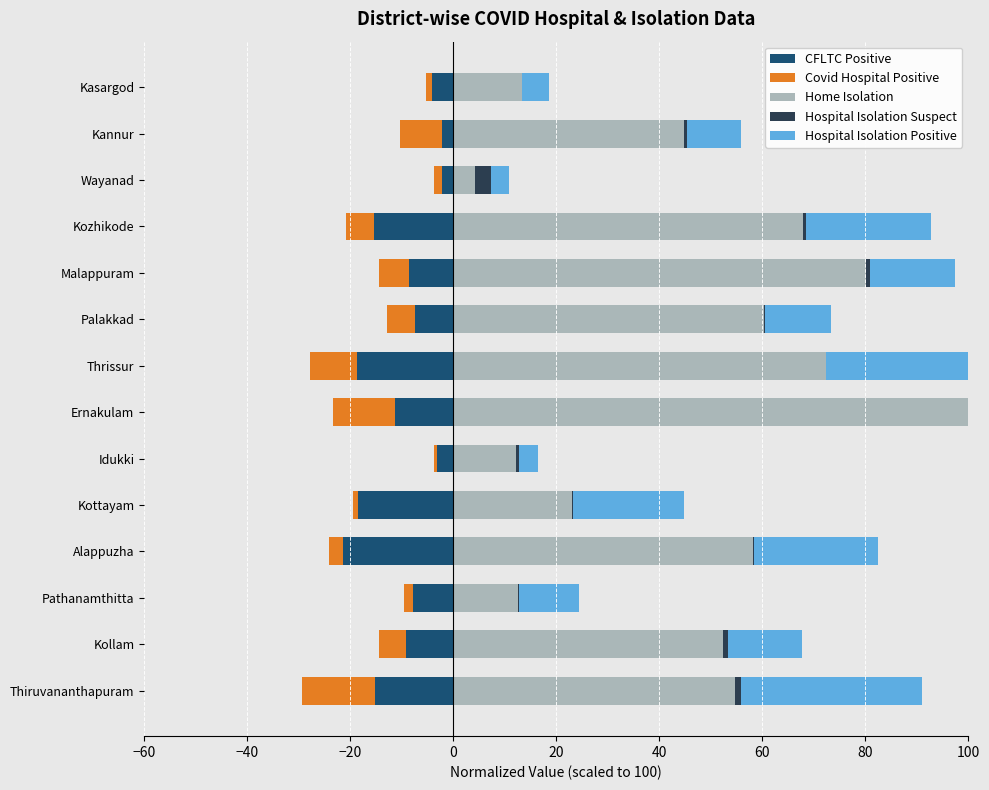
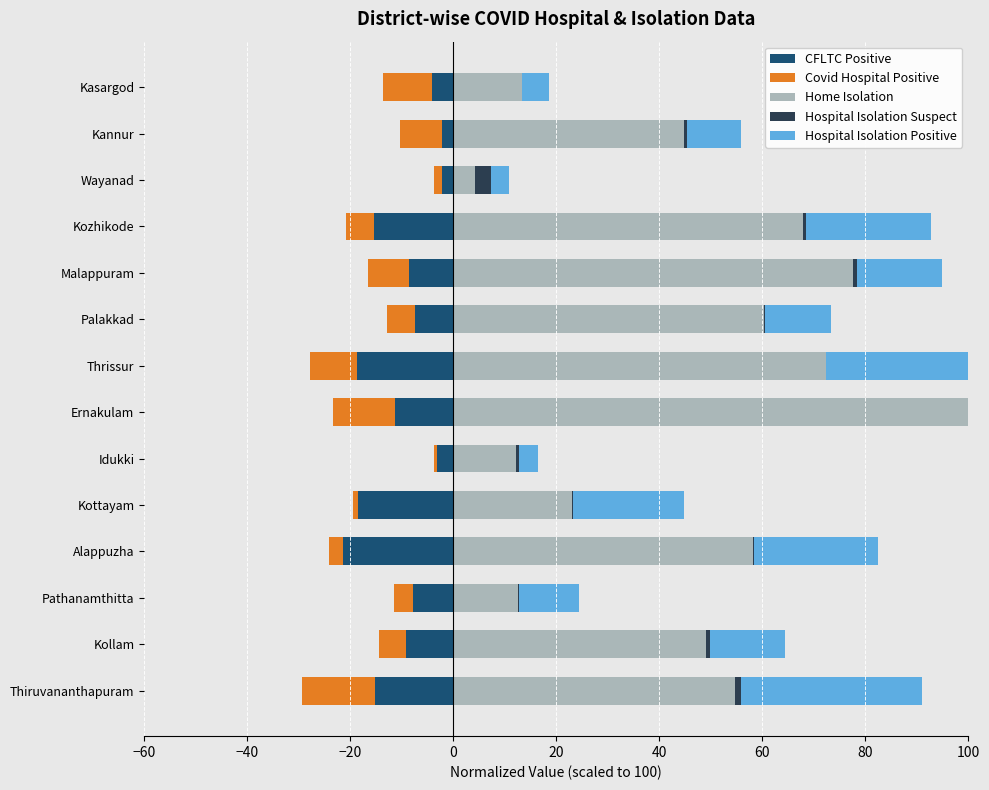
Covid Hospital Positive, Kasargod: -1 -> -10
Covid Hospital Positive, Malappuram: -6 -> -8
Home Isolation, Malappuram: 80 -> 78
Covid Hospital Positive, Pathanamthitta: -2 -> -4
Home Isolation, Kollam: 52 -> 49
